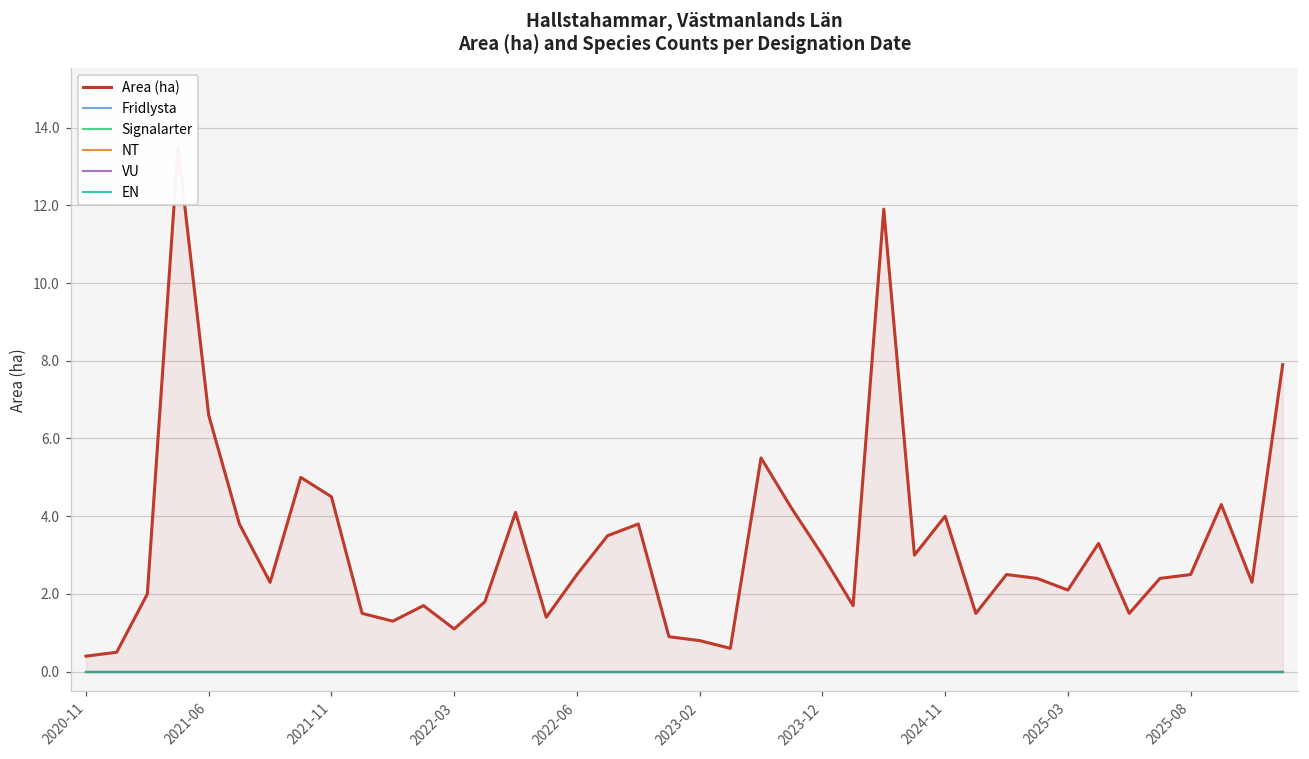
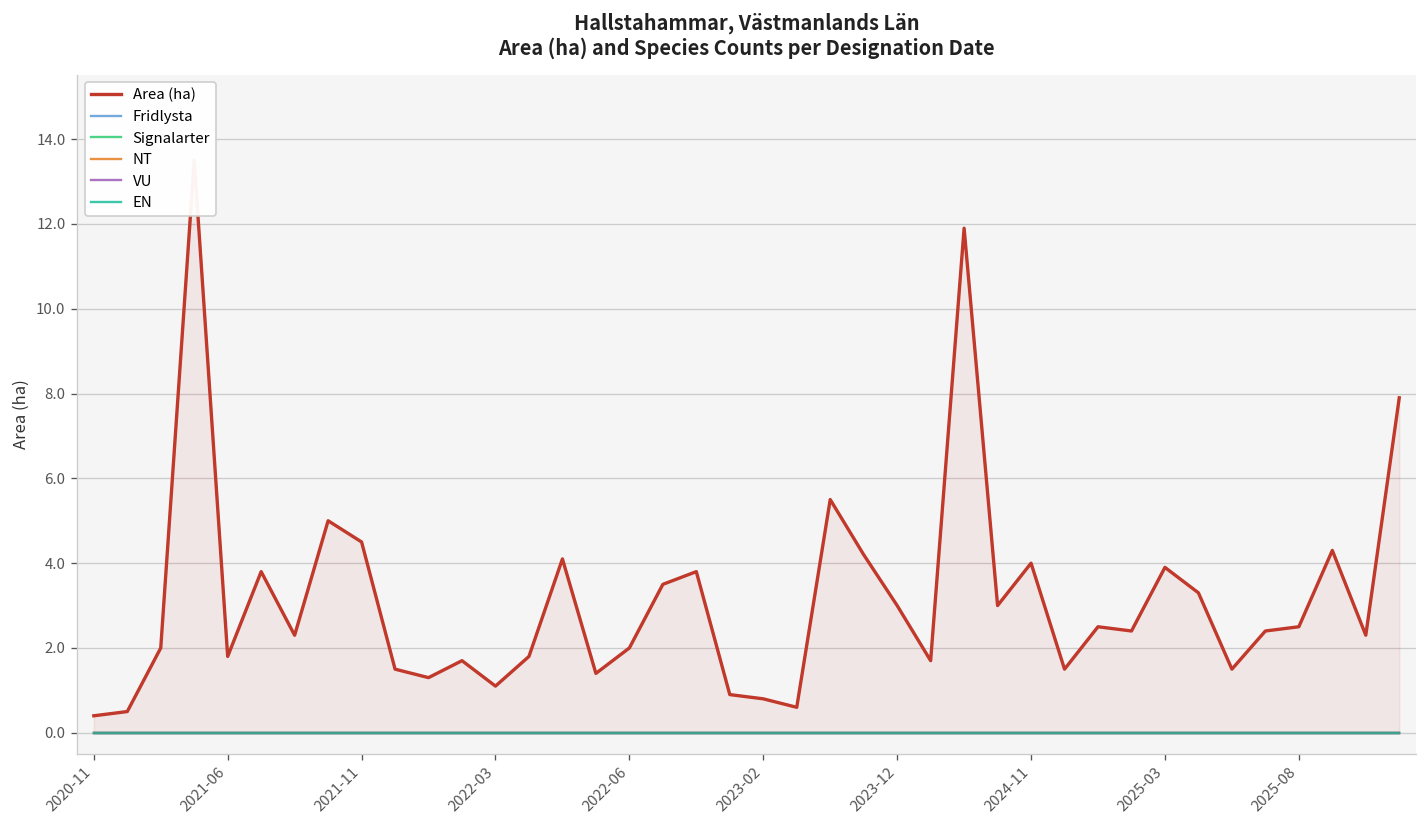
Area (ha), 2021-06: 6.6 -> 1.8
Area (ha), 2022-06: 2.5 -> 2.0
Area (ha), 2025-03: 2.1 -> 3.9
